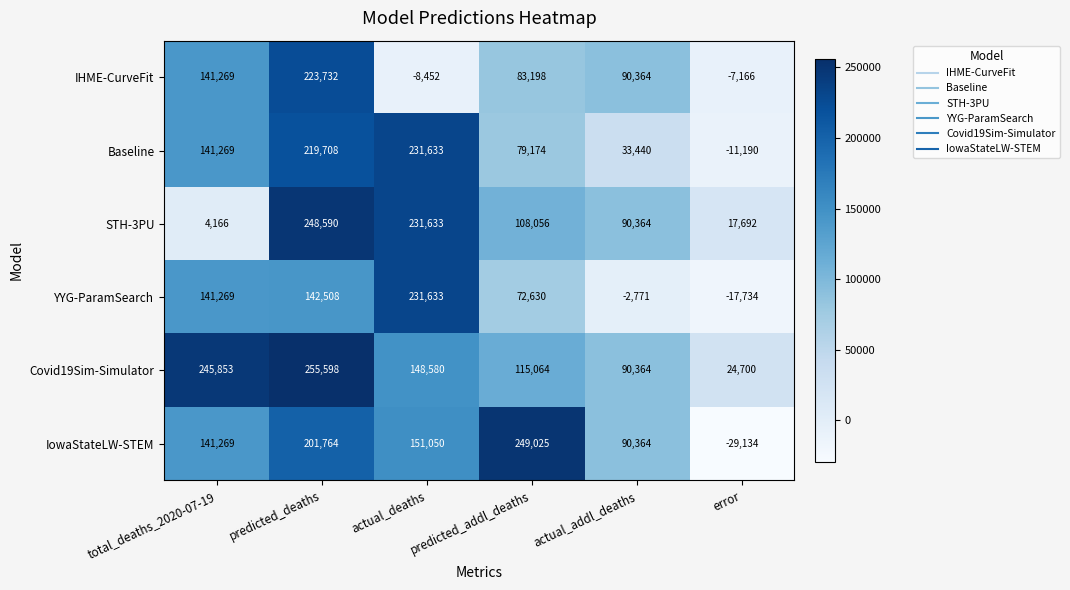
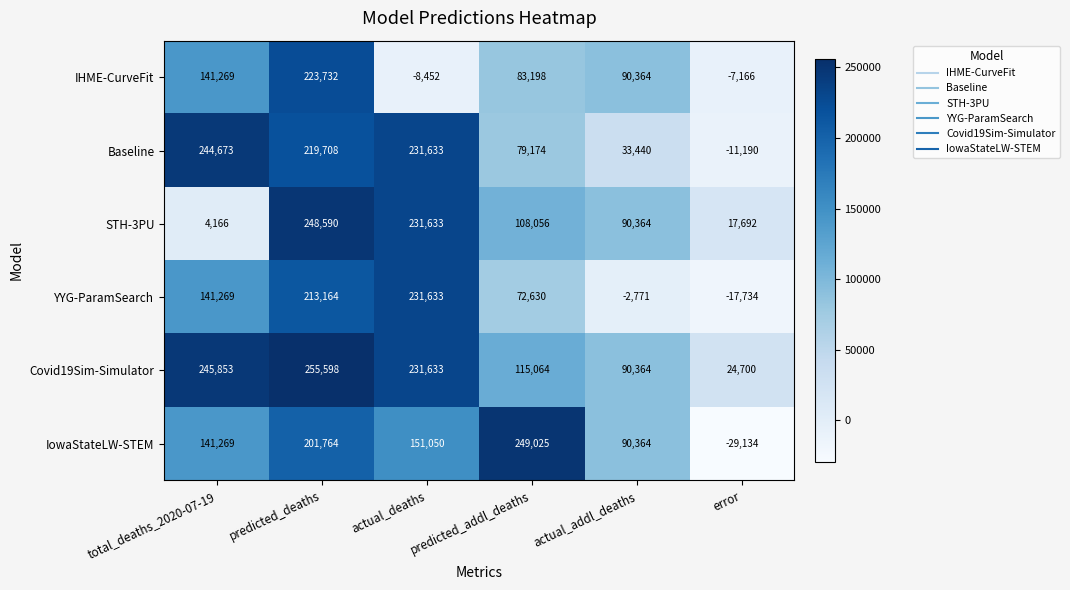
Baseline, total_deaths_2020-07-19: 141,269 -> 244,673
YYG-ParamSearch, predicted_deaths: 142,508 -> 213,164
Covid19Sim-Simulator, actual_deaths: 148,580 -> 231,633
